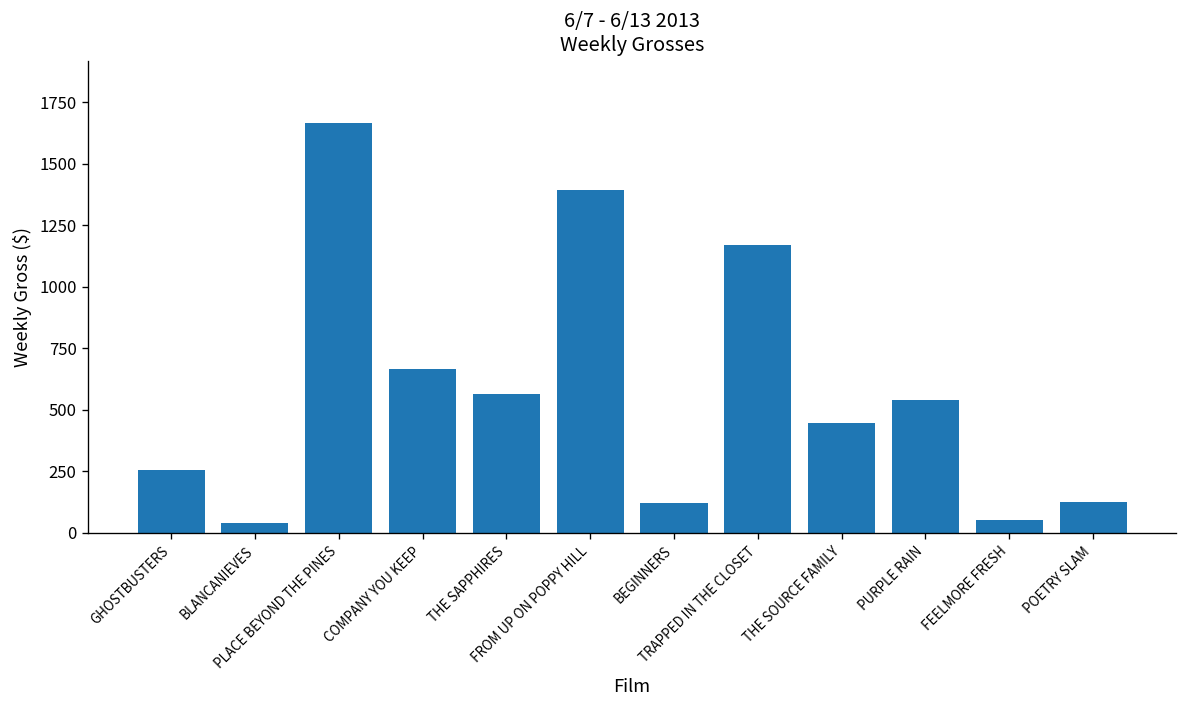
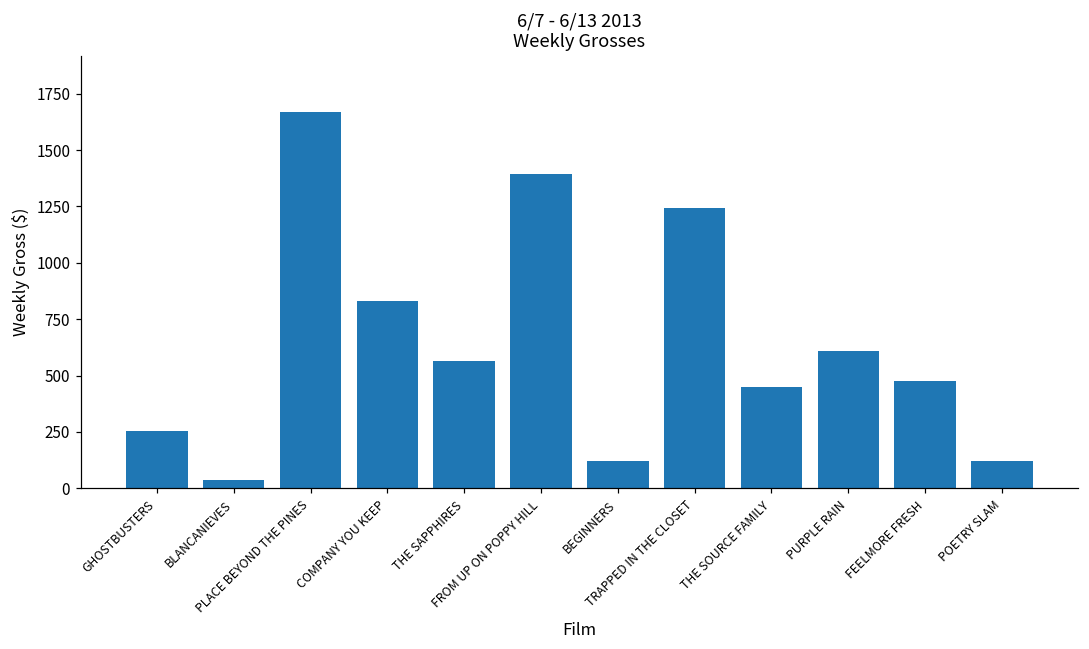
COMPANY YOU KEEP: 670 -> 830
TRAPPED IN THE CLOSET: 1170 -> 1240
PURPLE RAIN: 540 -> 610
FEELMORE FRESH: 50 -> 480
